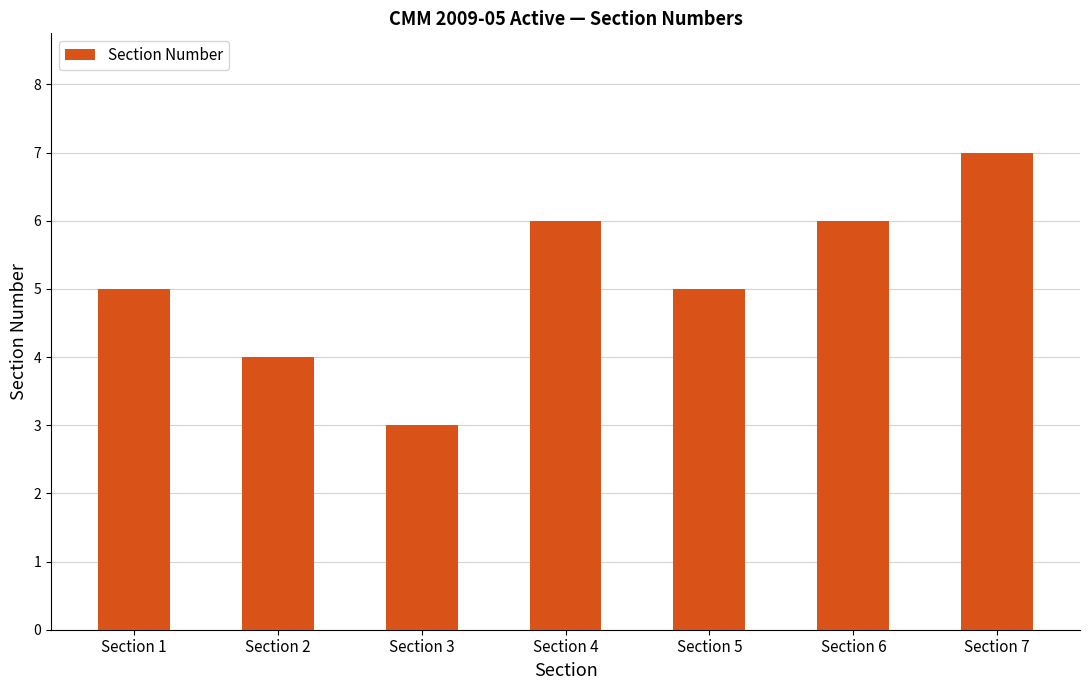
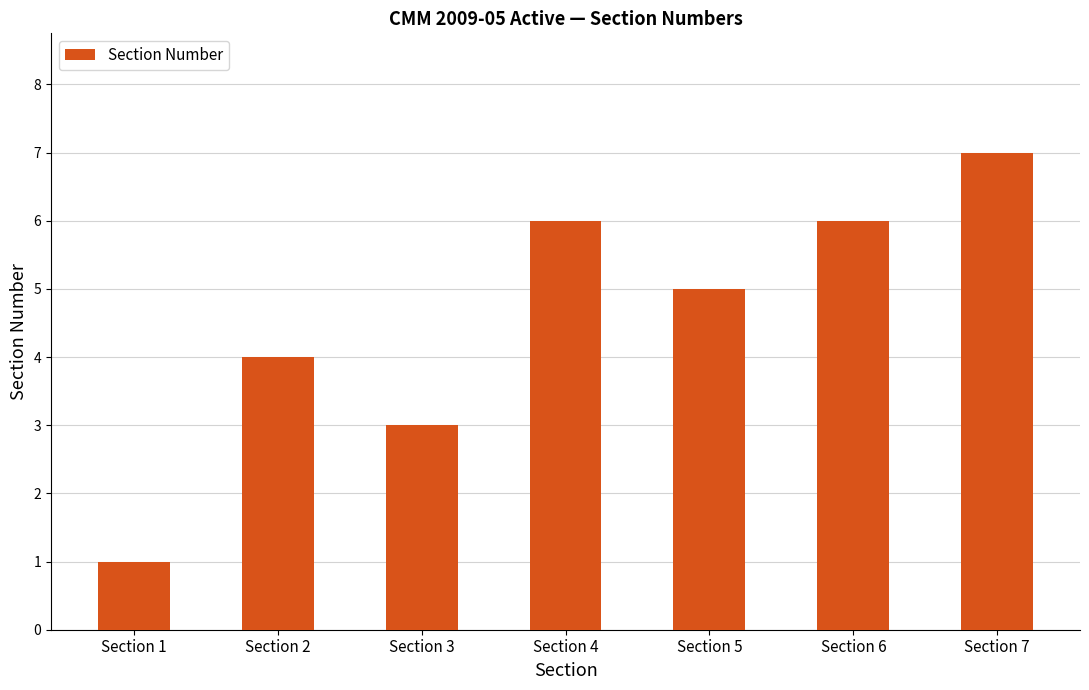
Section 1: 5 -> 1
